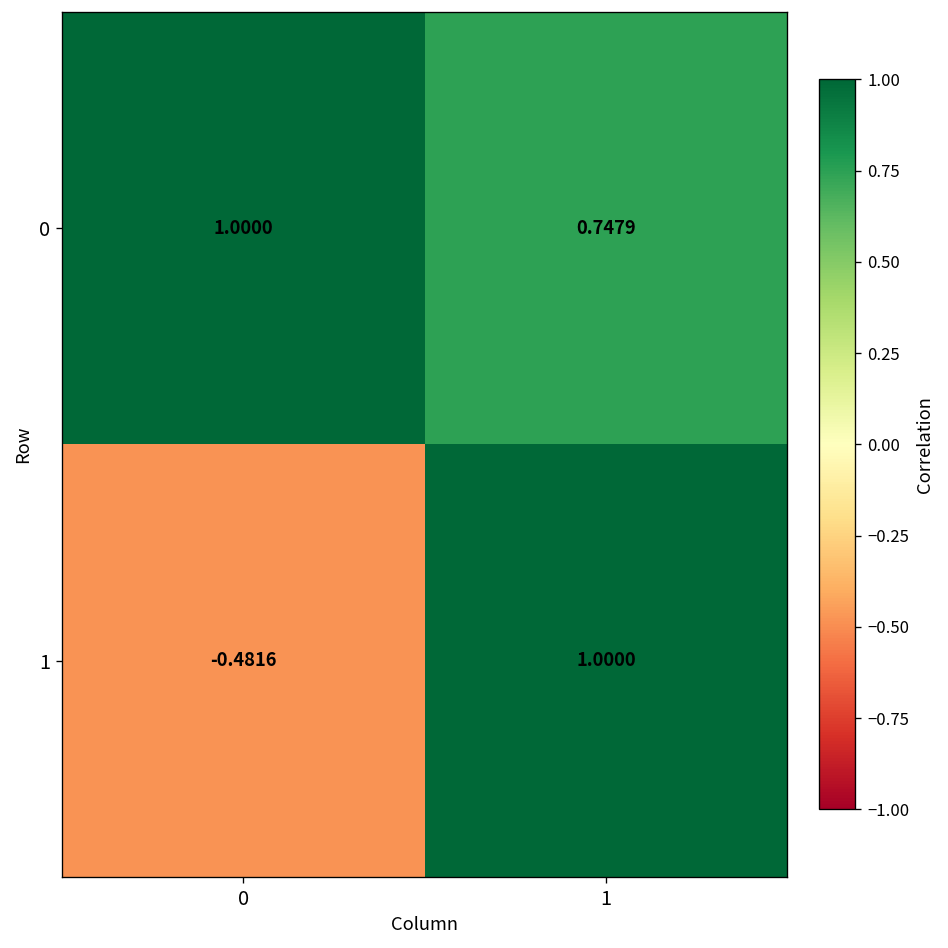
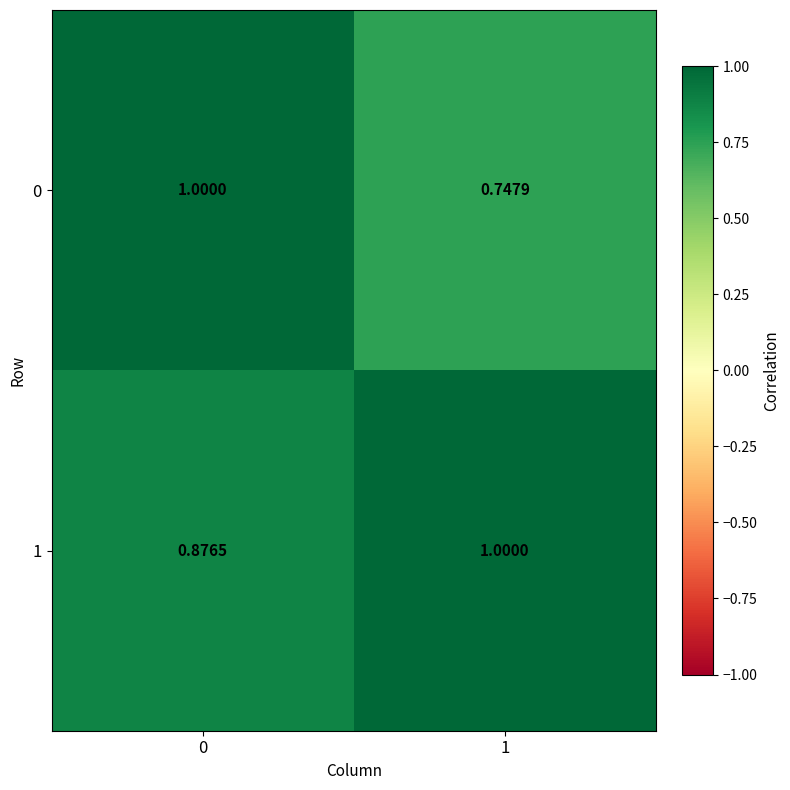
1, 0: -0.4816 -> 0.8765
